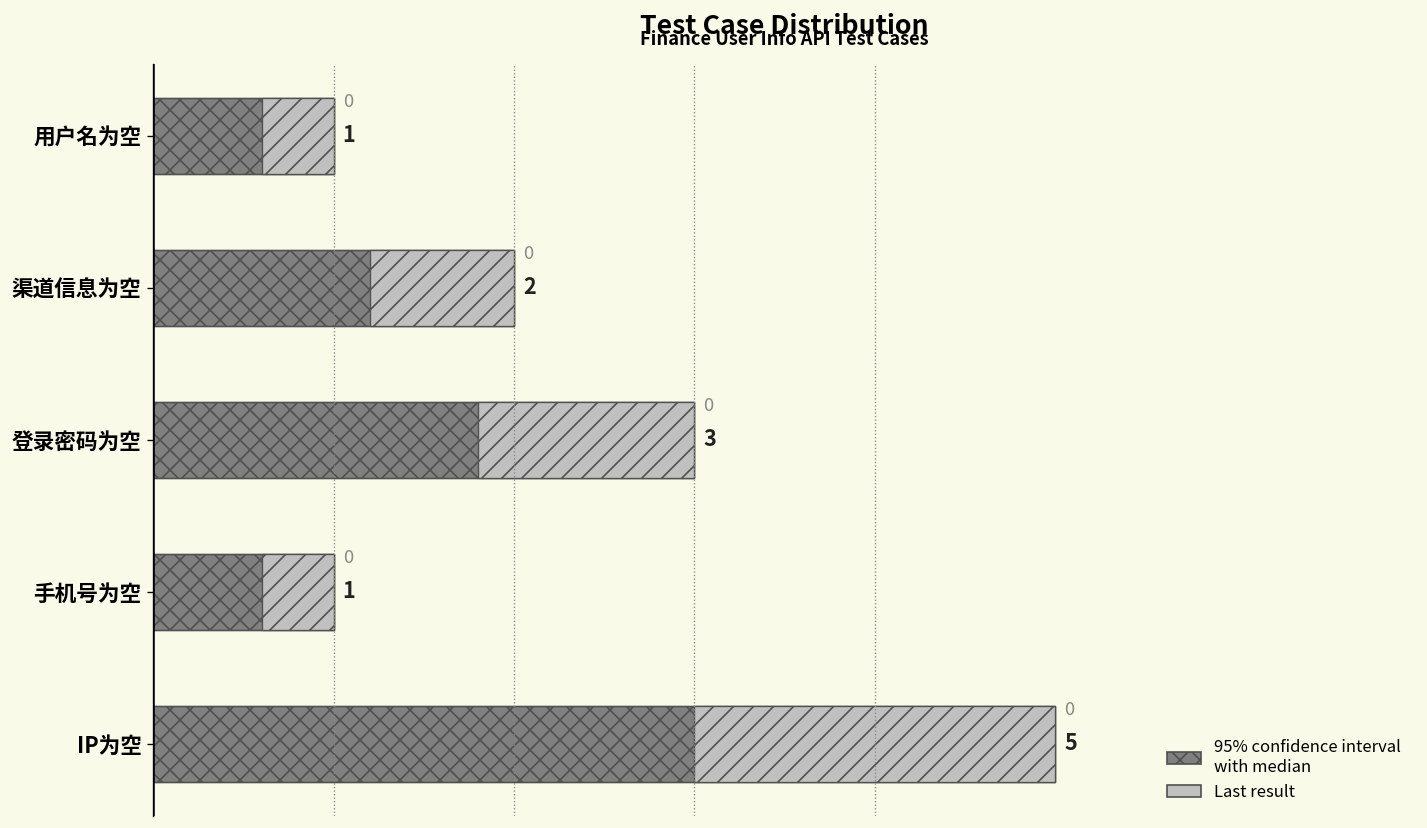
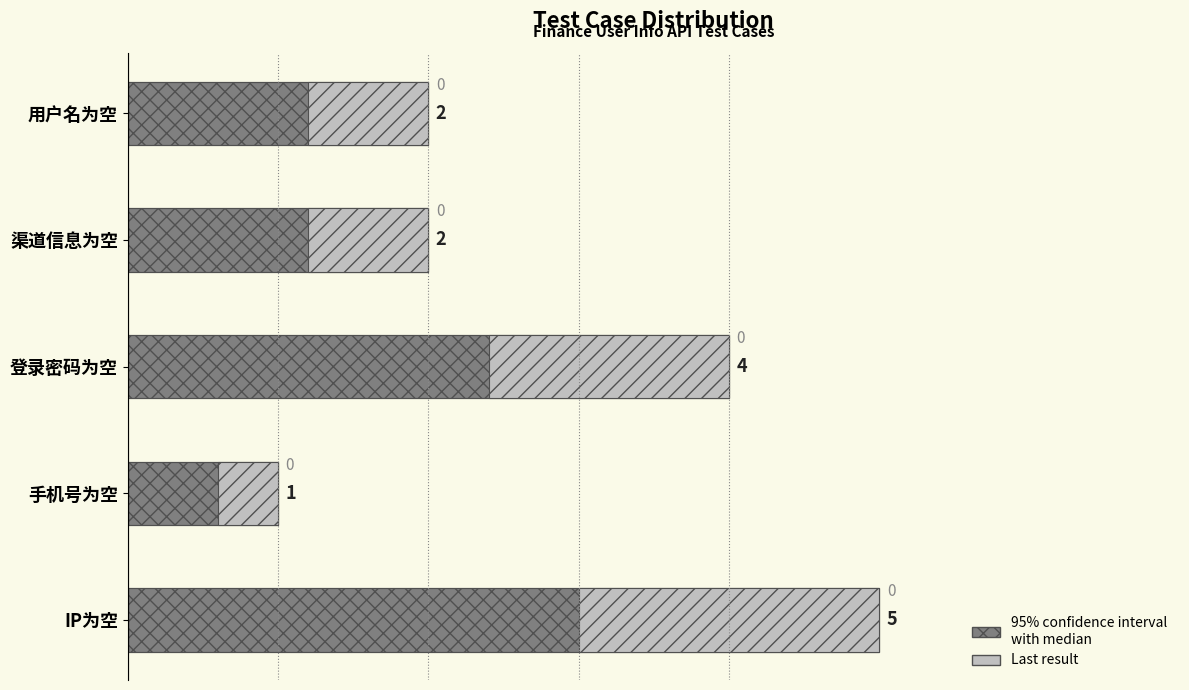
用户名为空: 1 -> 2
登录密码为空: 3 -> 4
